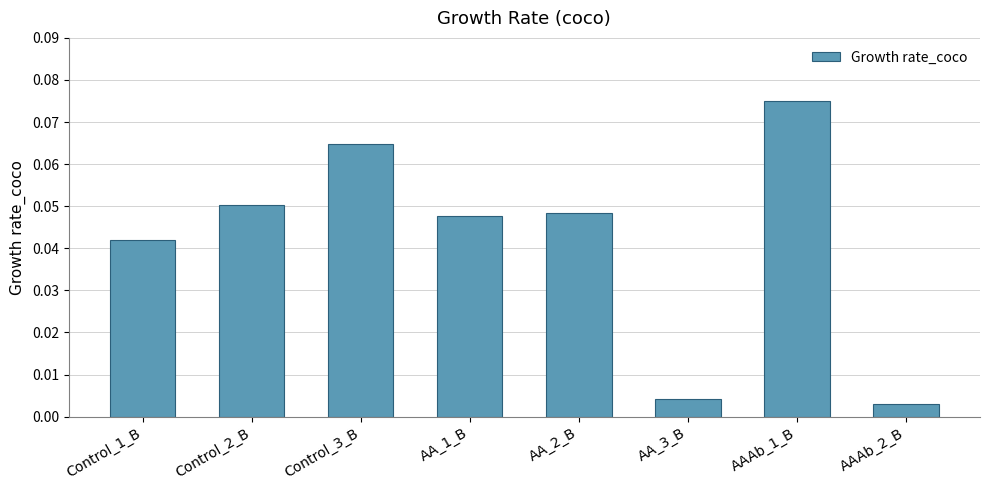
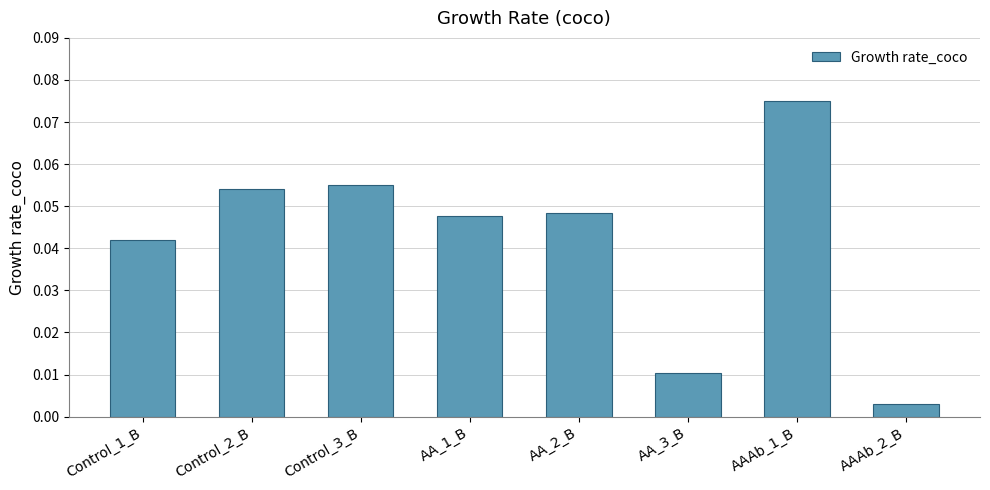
Control_2_B: 0.050 -> 0.054
Control_3_B: 0.065 -> 0.055
AA_3_B: 0.004 -> 0.010
